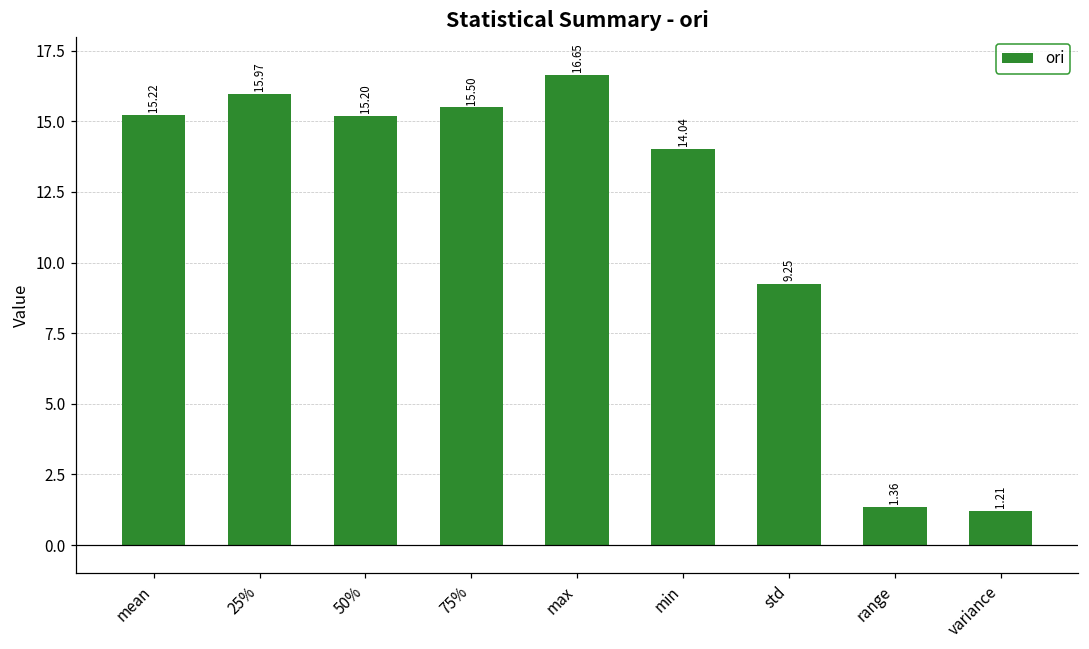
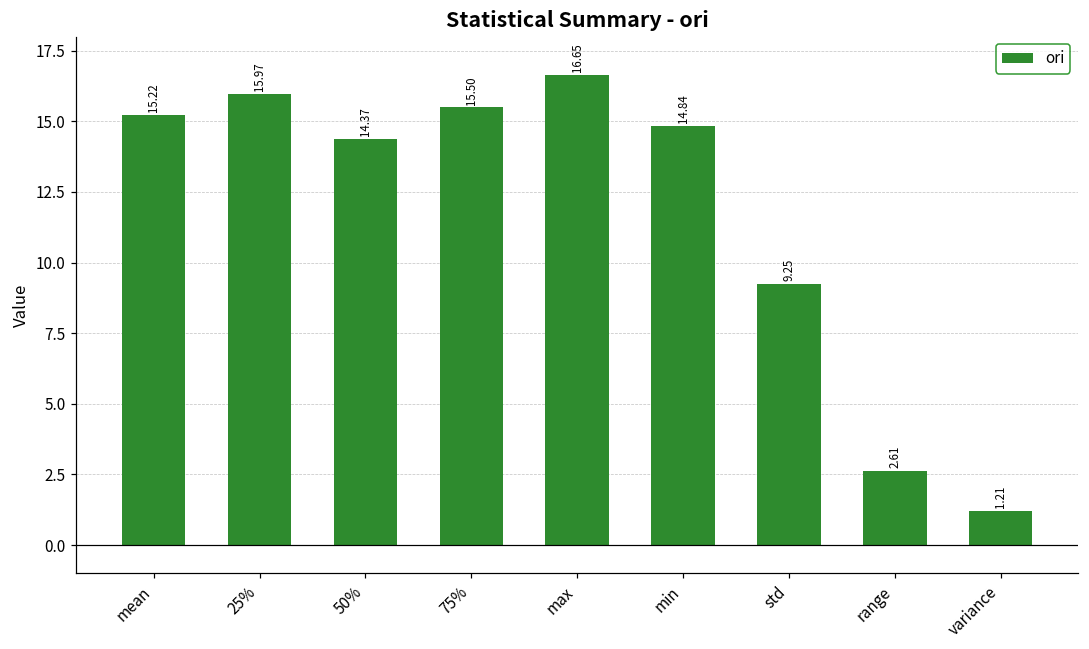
50%: 15.20 -> 14.37
min: 14.04 -> 14.84
range: 1.36 -> 2.61
